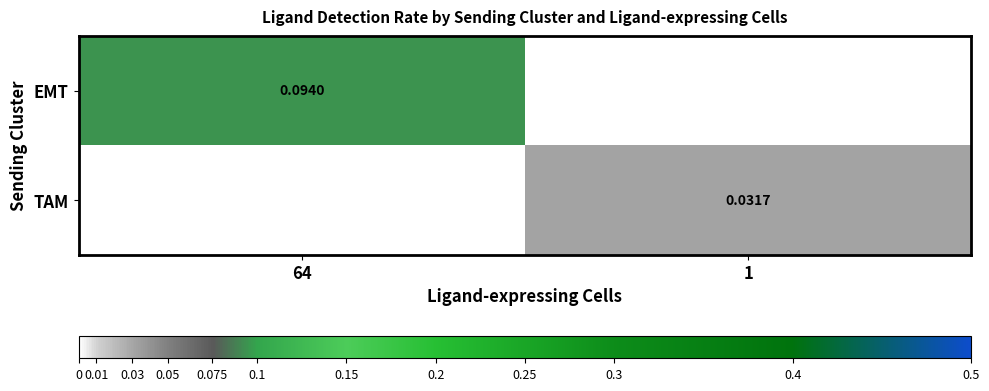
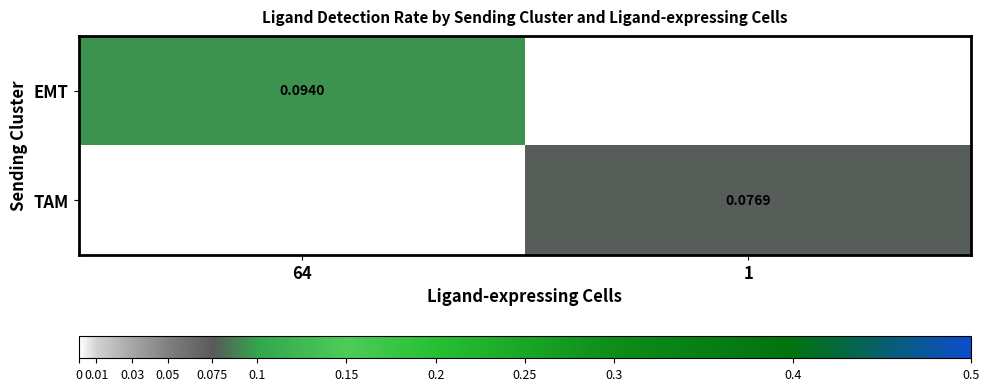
TAM, 1: 0.0317 -> 0.0769
